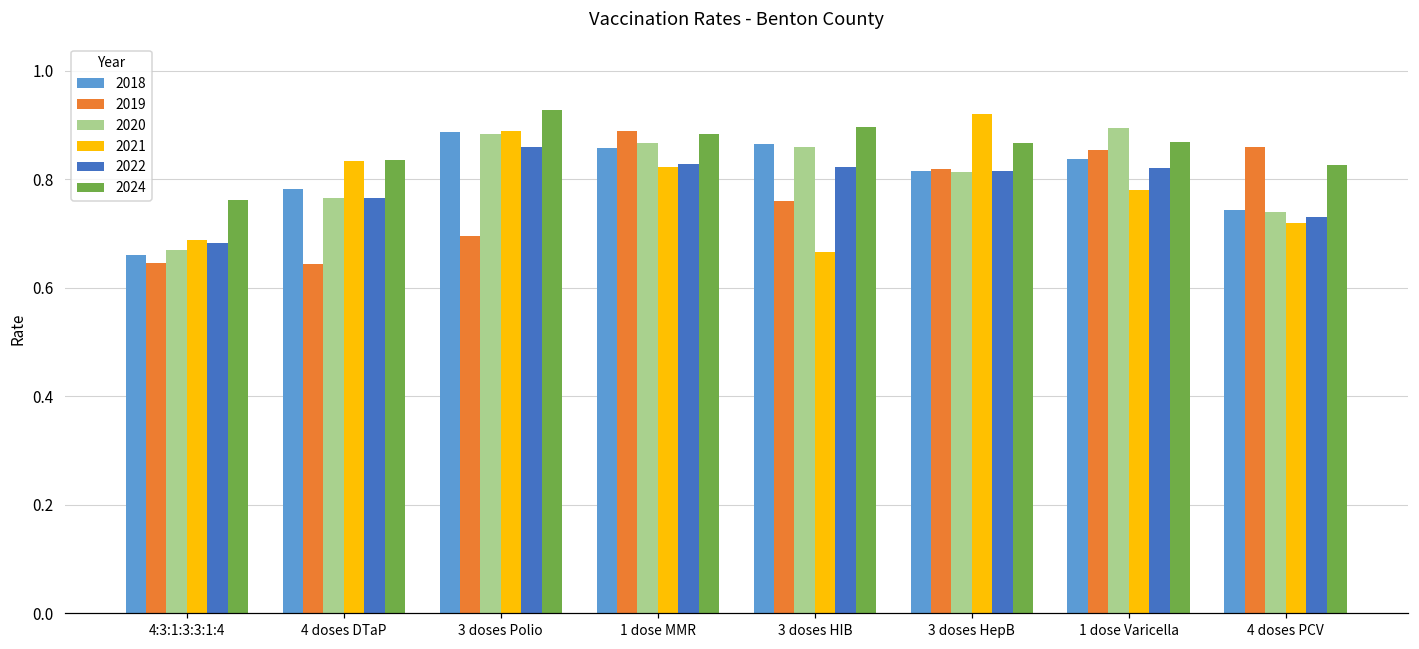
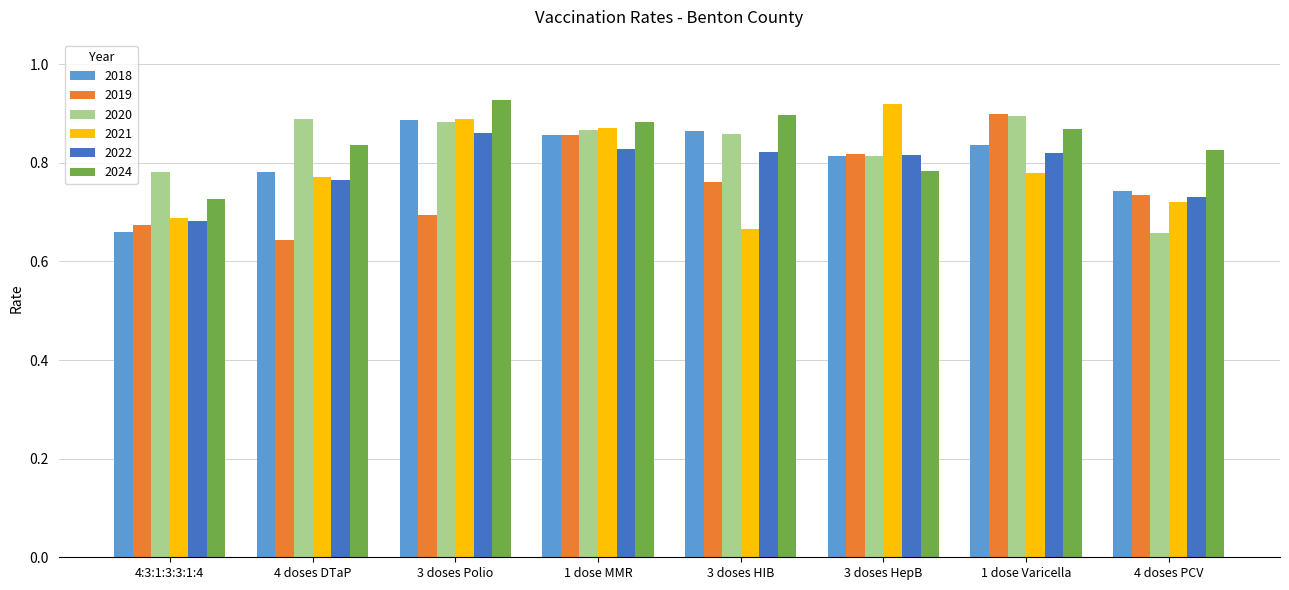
2019, 4:3:1:3:3:1:4: 0.65 -> 0.67
2020, 4:3:1:3:3:1:4: 0.67 -> 0.78
2024, 4:3:1:3:3:1:4: 0.76 -> 0.73
2020, 4 doses DTaP: 0.77 -> 0.89
2021, 4 doses DTaP: 0.83 -> 0.77
2019, 1 dose MMR: 0.89 -> 0.86
2021, 1 dose MMR: 0.82 -> 0.87
2024, 3 doses HepB: 0.87 -> 0.78
2019, 1 dose Varicella: 0.85 -> 0.90
2019, 4 doses PCV: 0.86 -> 0.73
2020, 4 doses PCV: 0.74 -> 0.66
